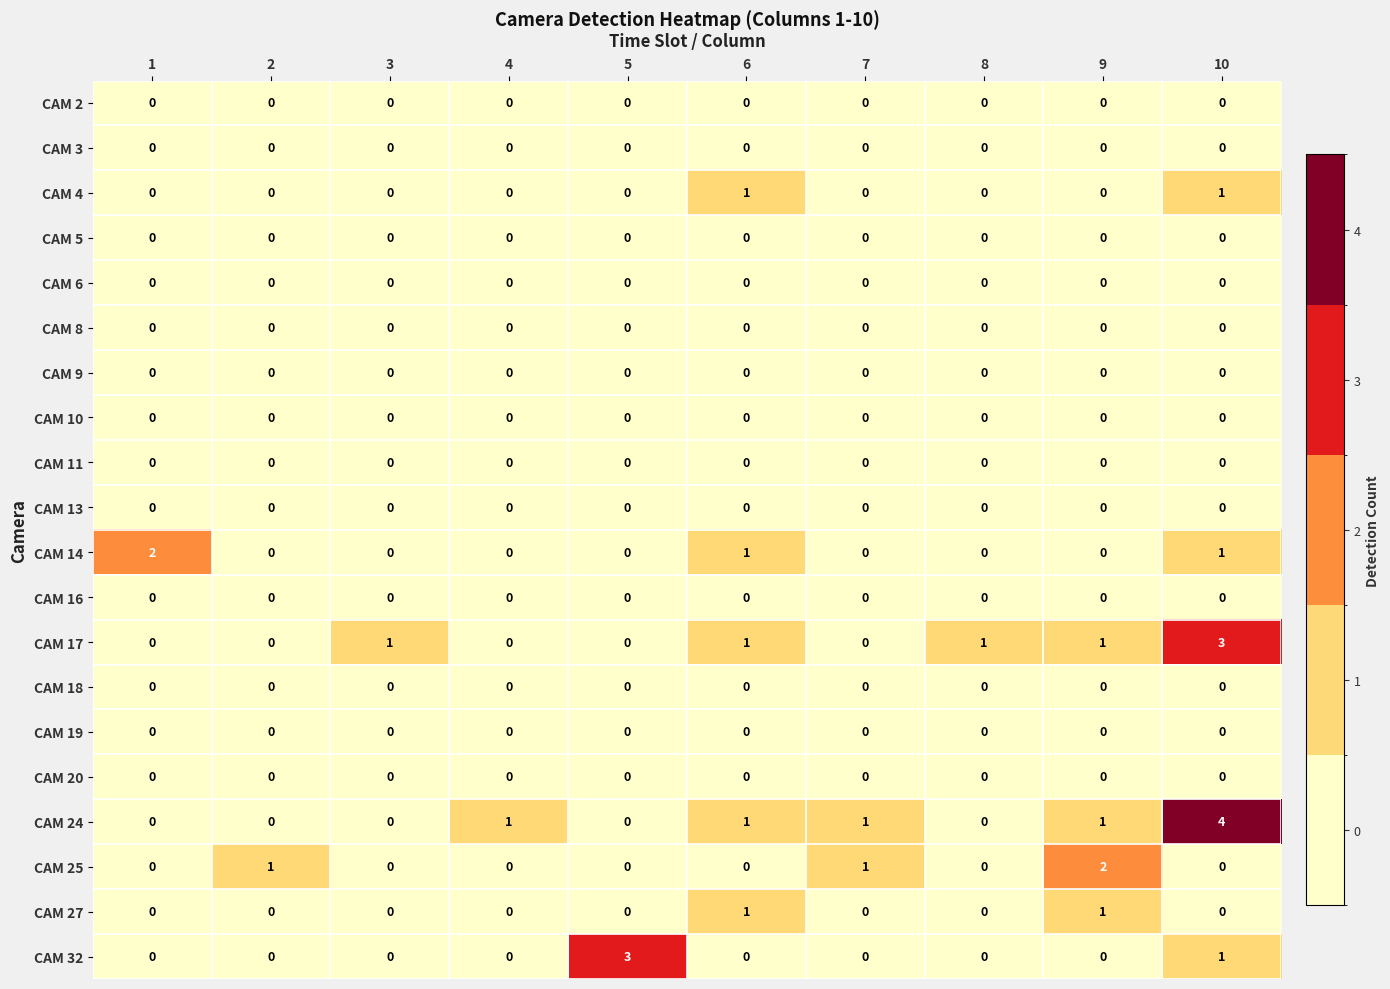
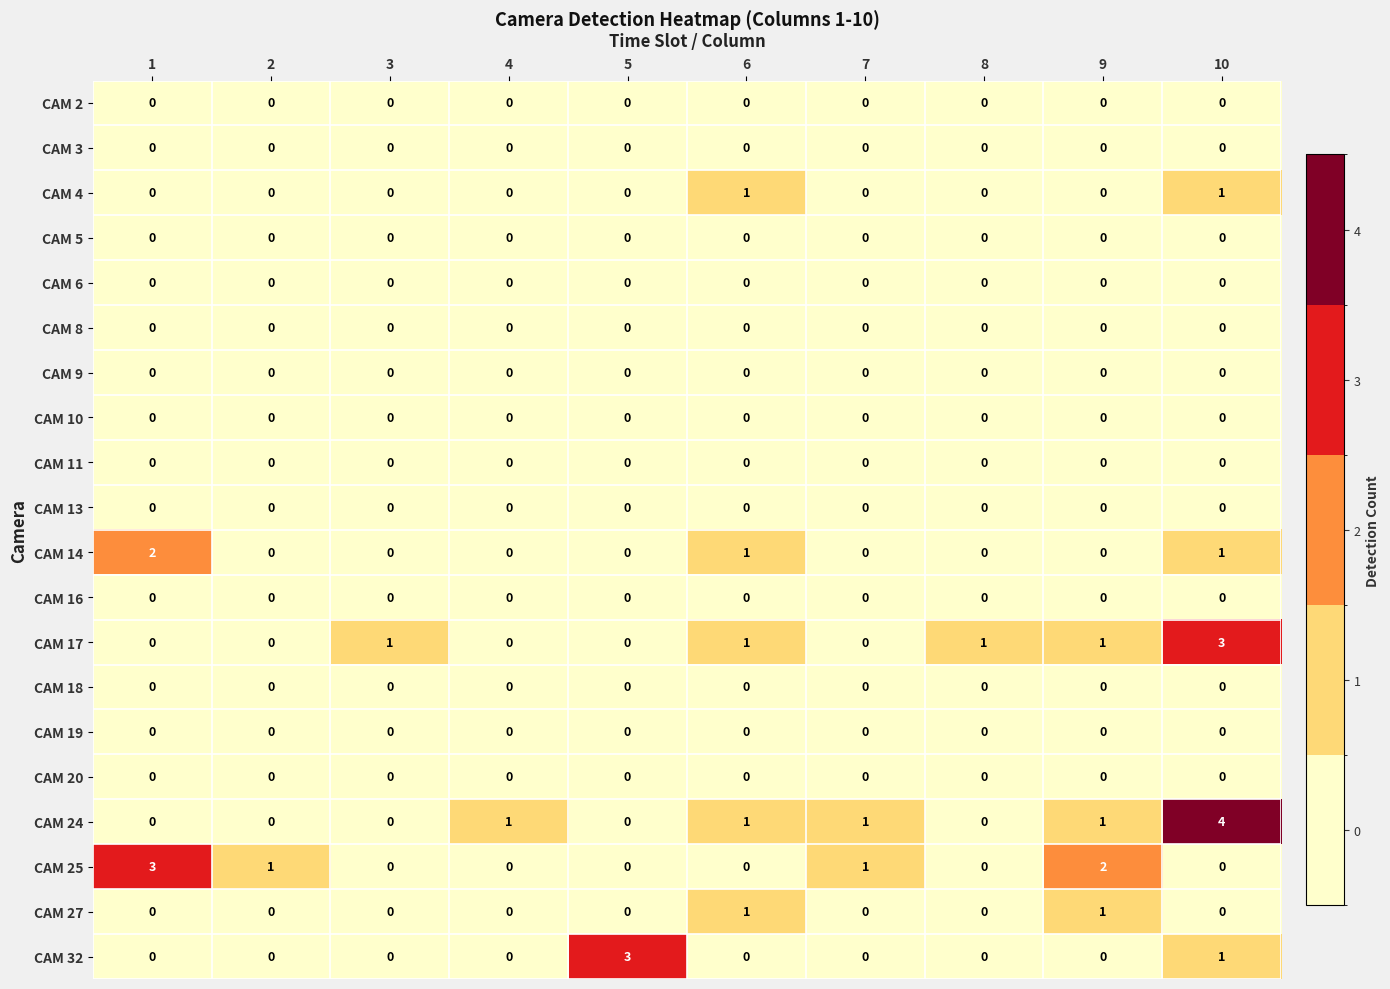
CAM 25, 1: 0 -> 3
